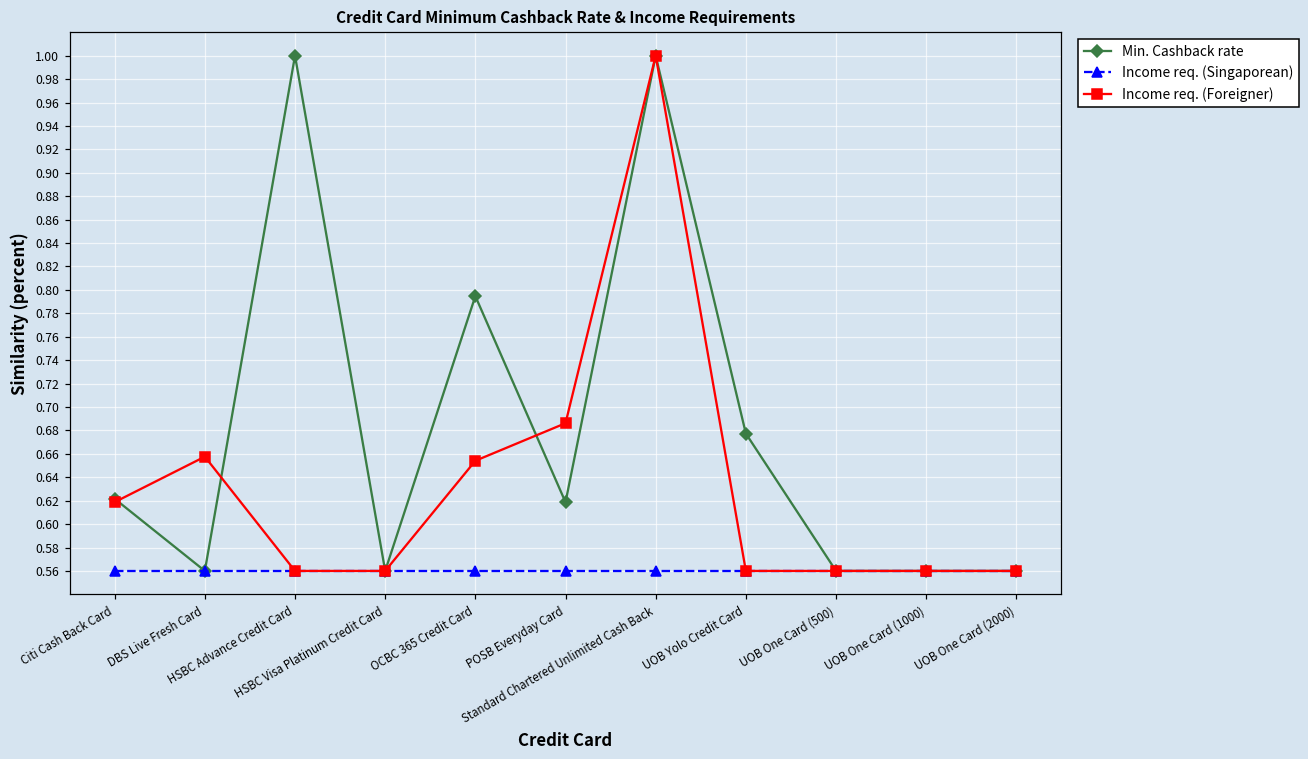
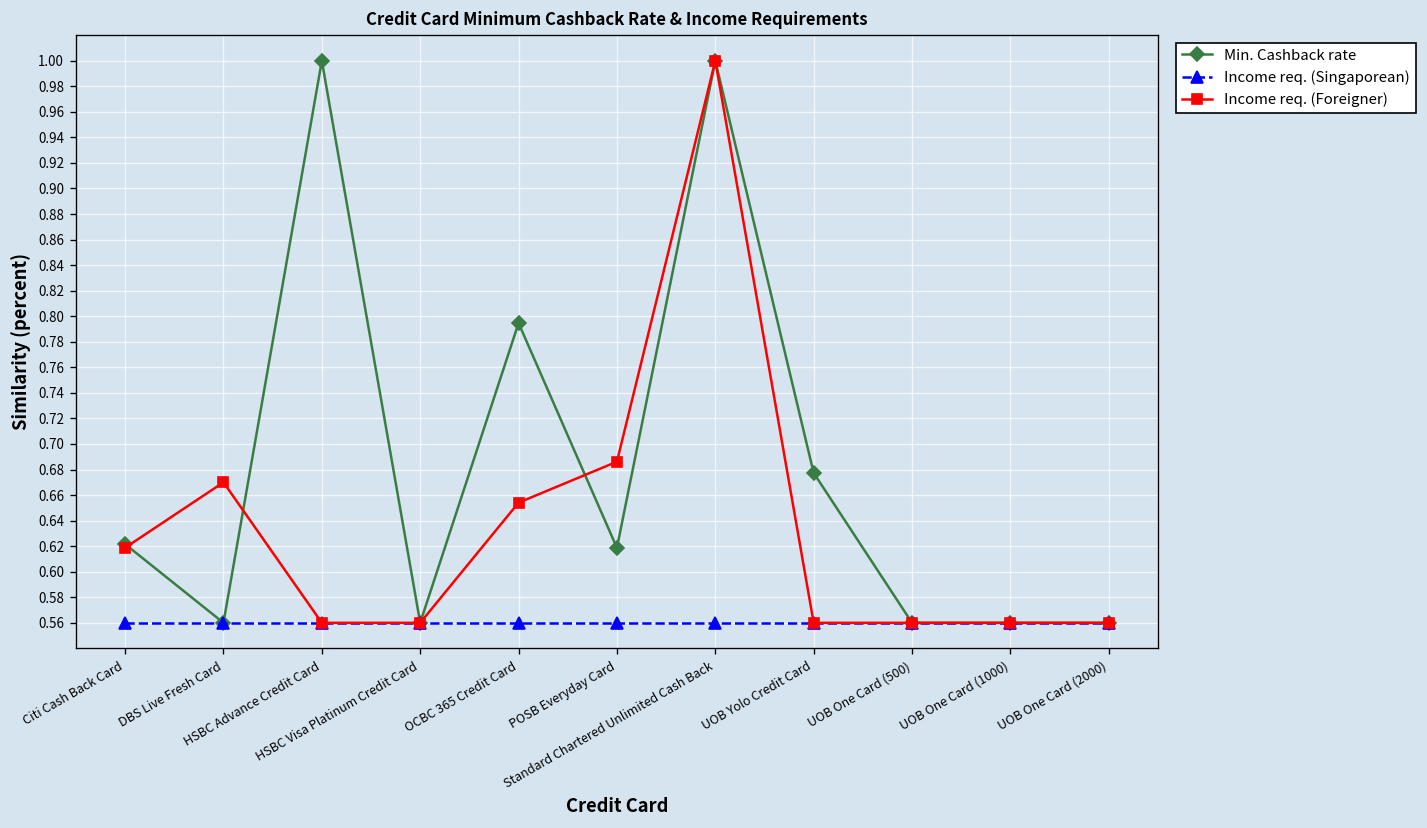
Income req. (Foreigner), DBS Live Fresh Card: 0.658 -> 0.670
